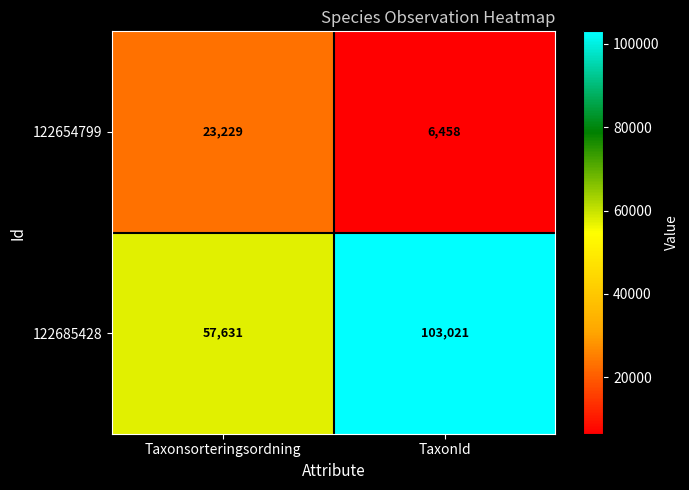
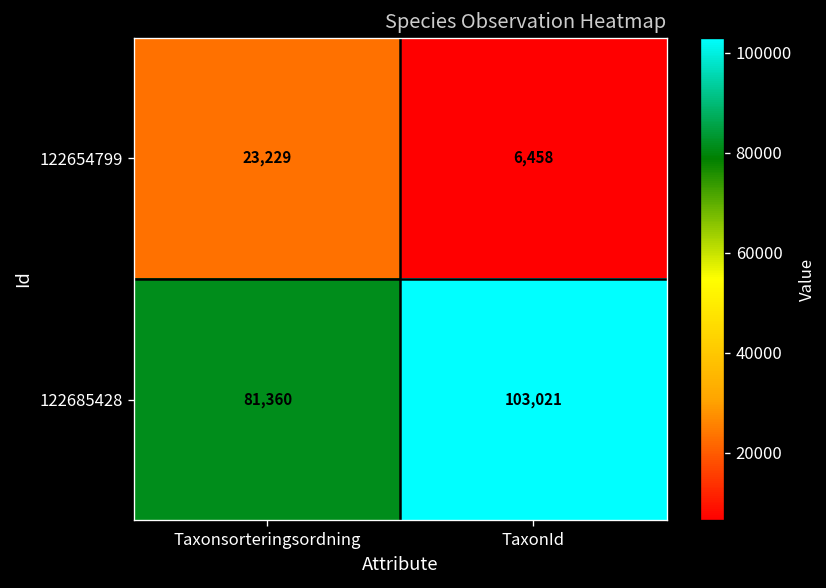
122685428, Taxonsorteringsordning: 57,631 -> 81,360
